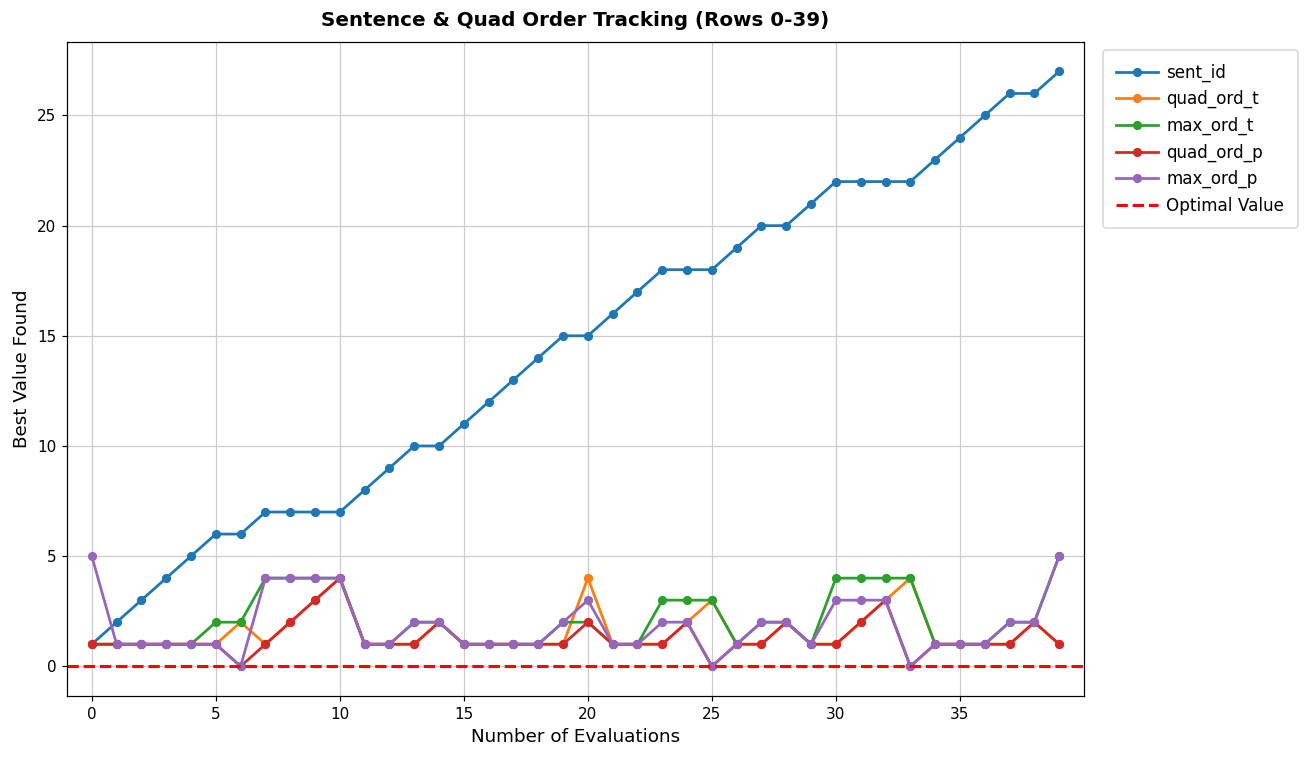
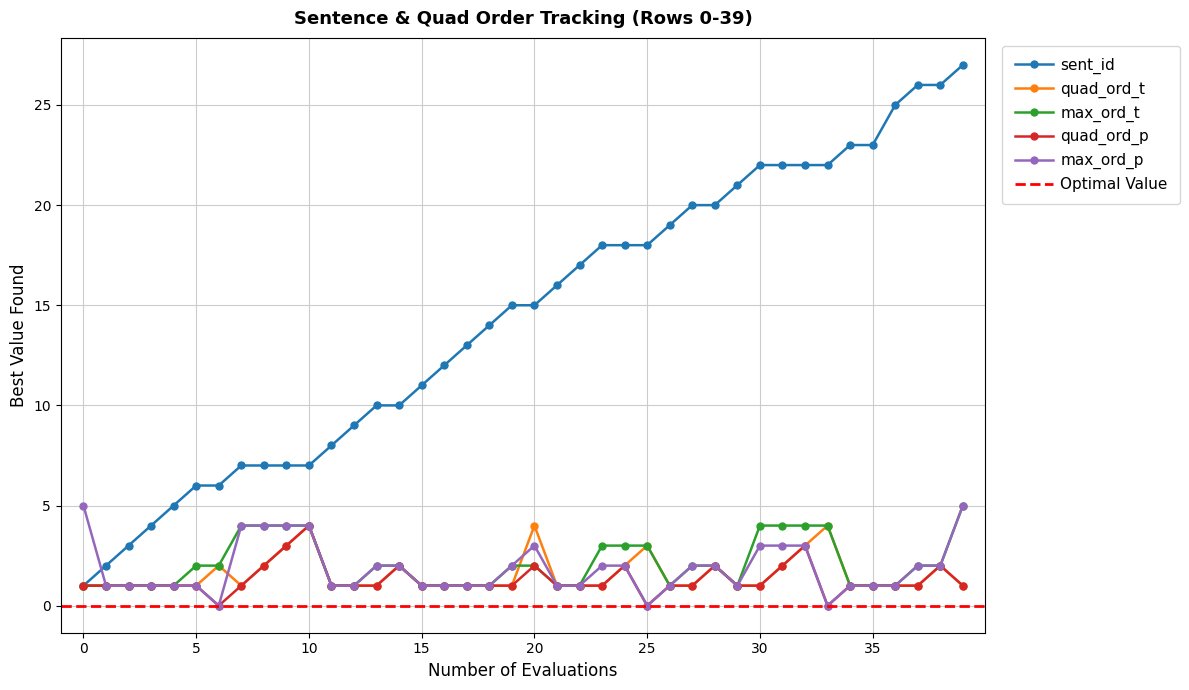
sent_id, 35: 24 -> 23
